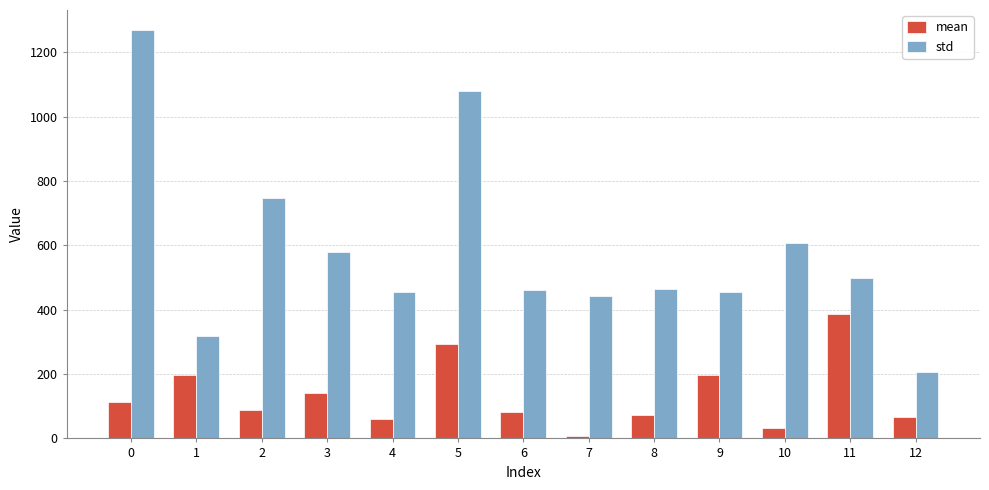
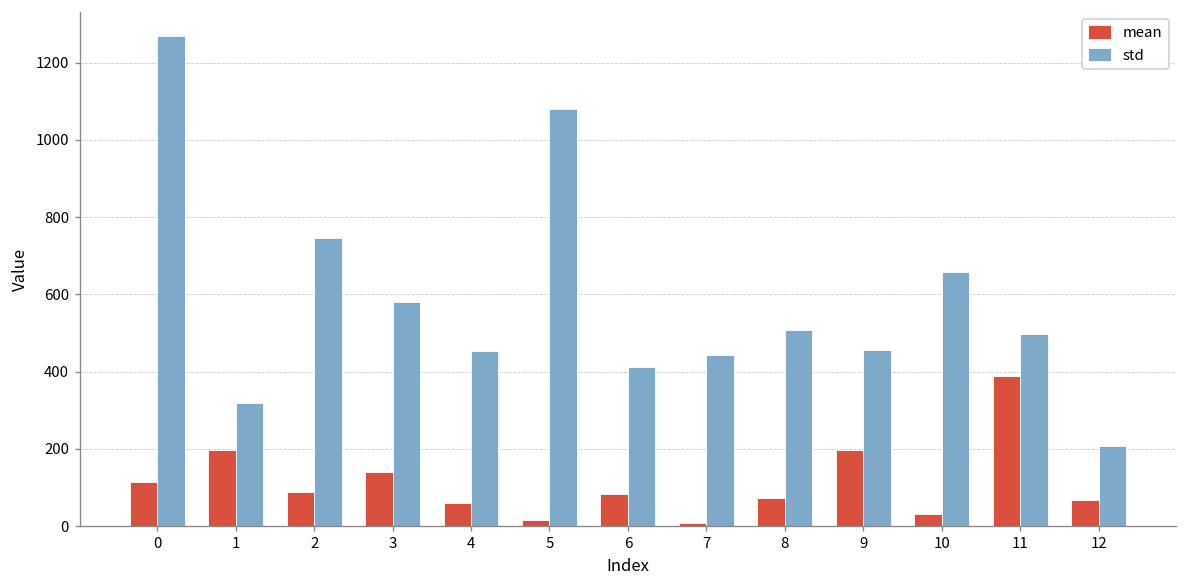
mean, 5: 290 -> 20
std, 6: 460 -> 410
std, 8: 470 -> 510
std, 10: 610 -> 660
